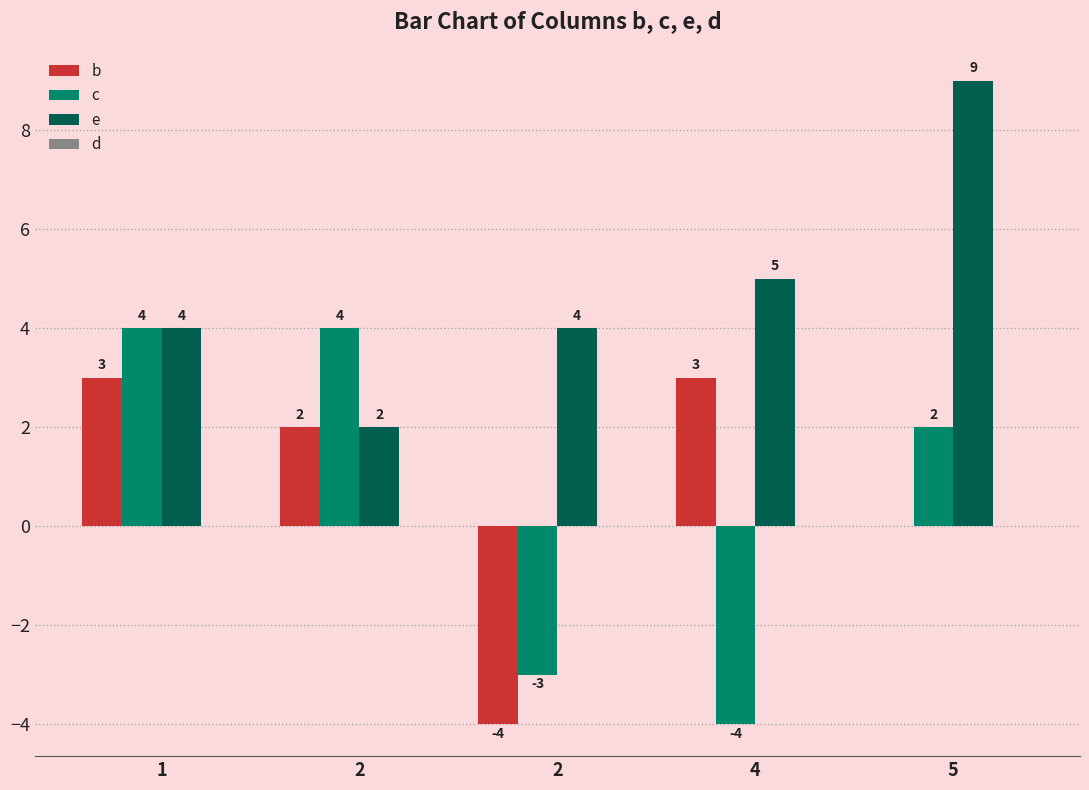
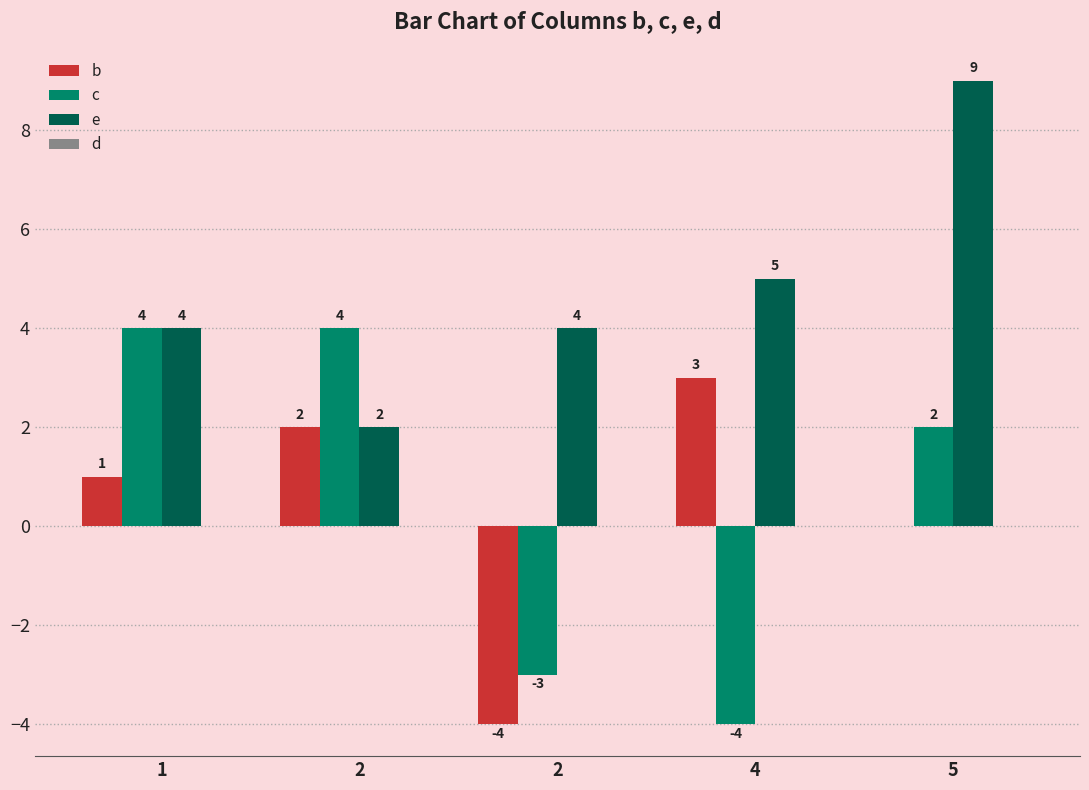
b, 1: 3 -> 1
